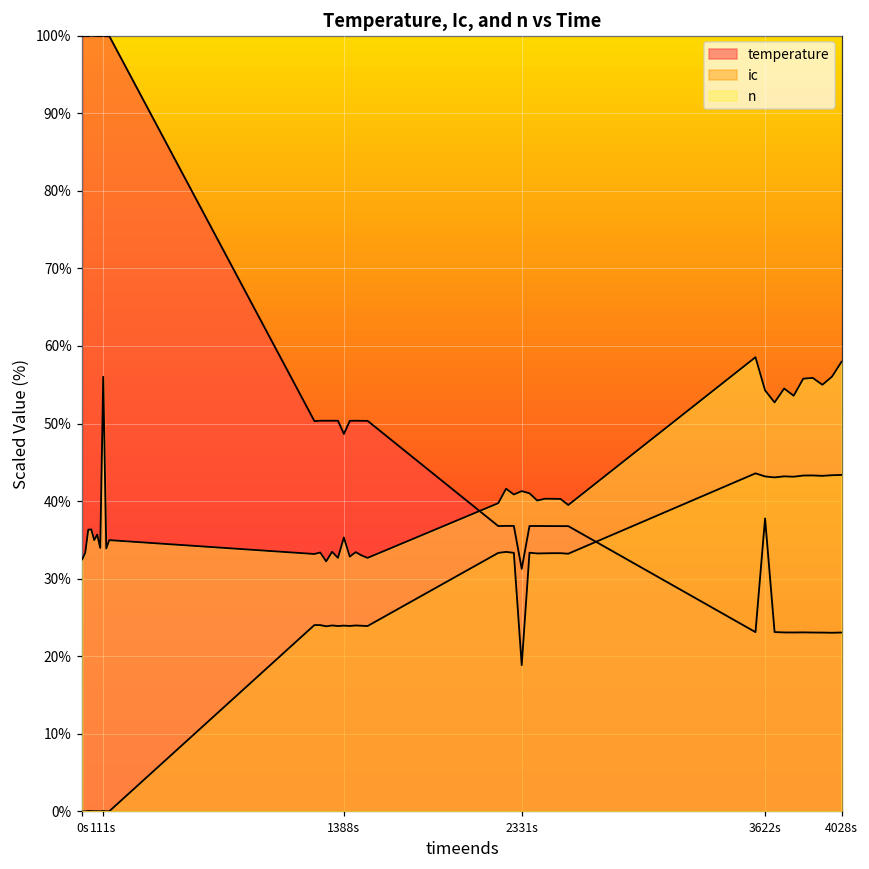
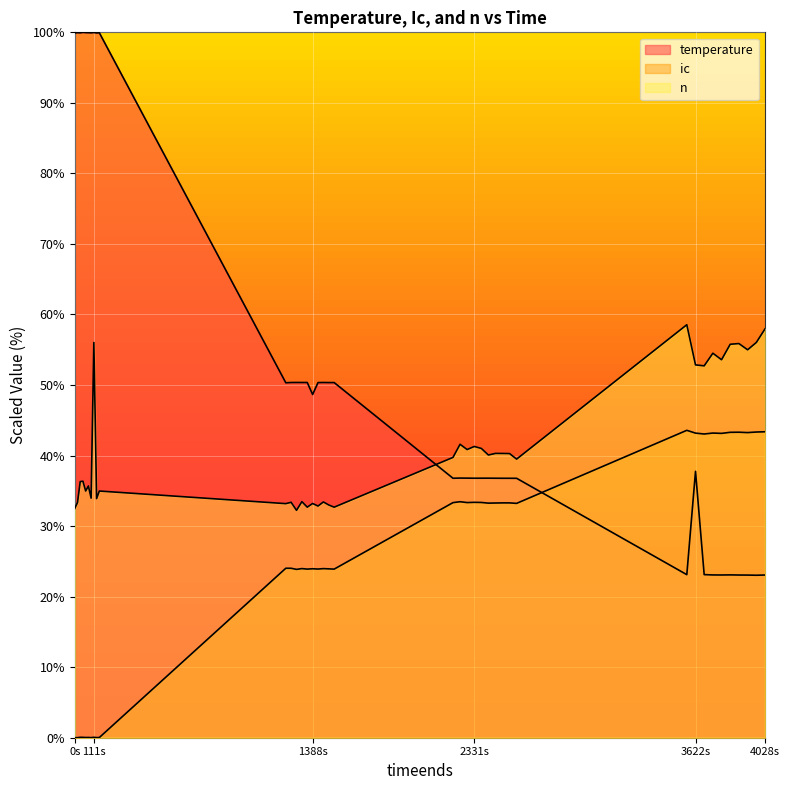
n, 1388s: 35% -> 33%
temperature, 2331s: 31% -> 37%
ic, 2331s: 19% -> 33%
n, 3622s: 54% -> 53%
